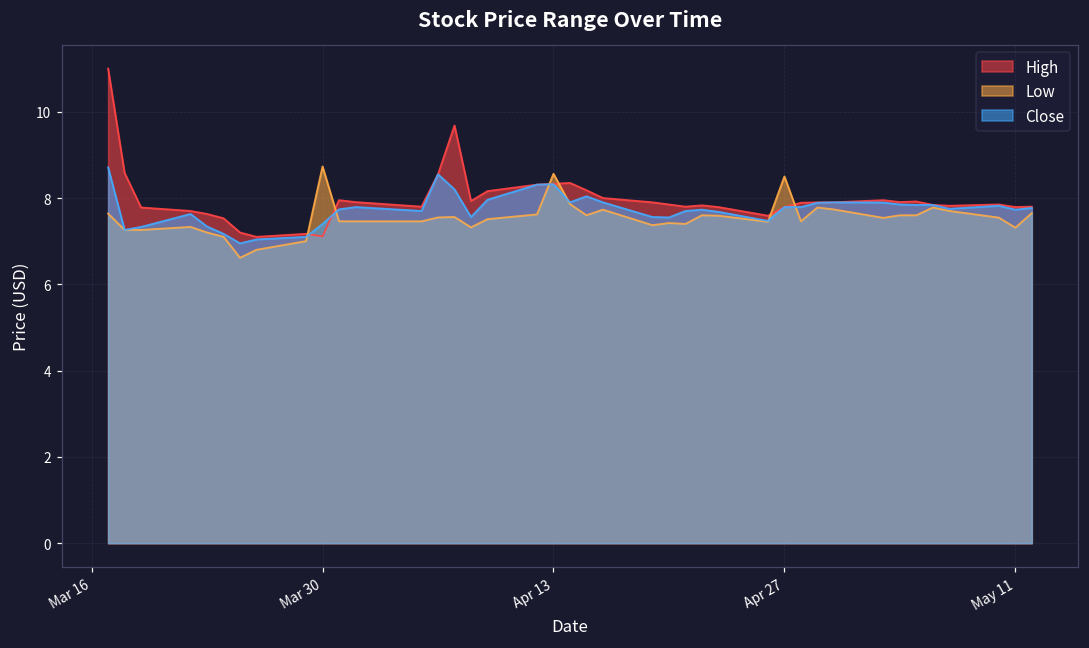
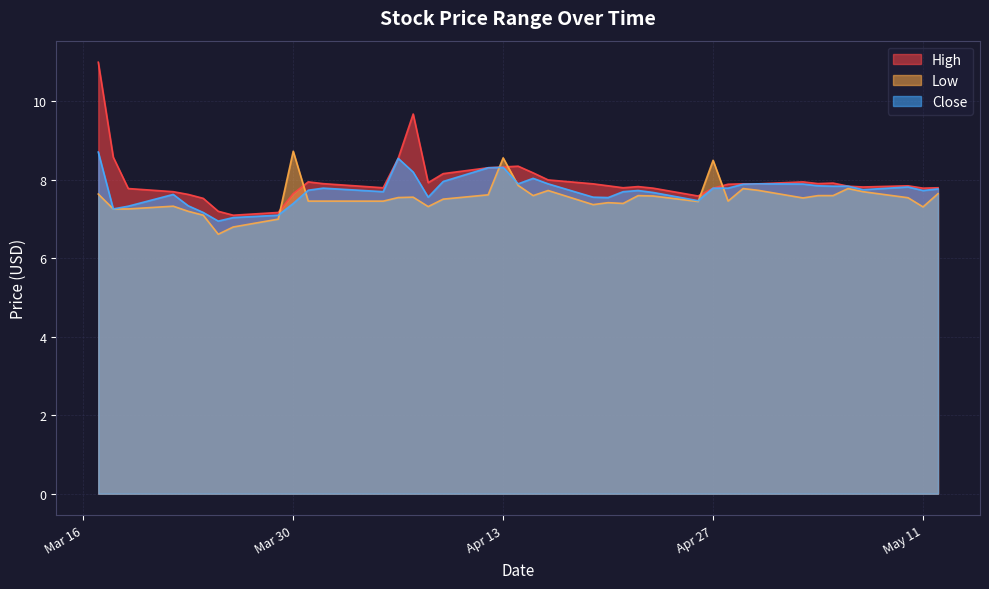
High, Mar 30: 7.1 -> 7.7
